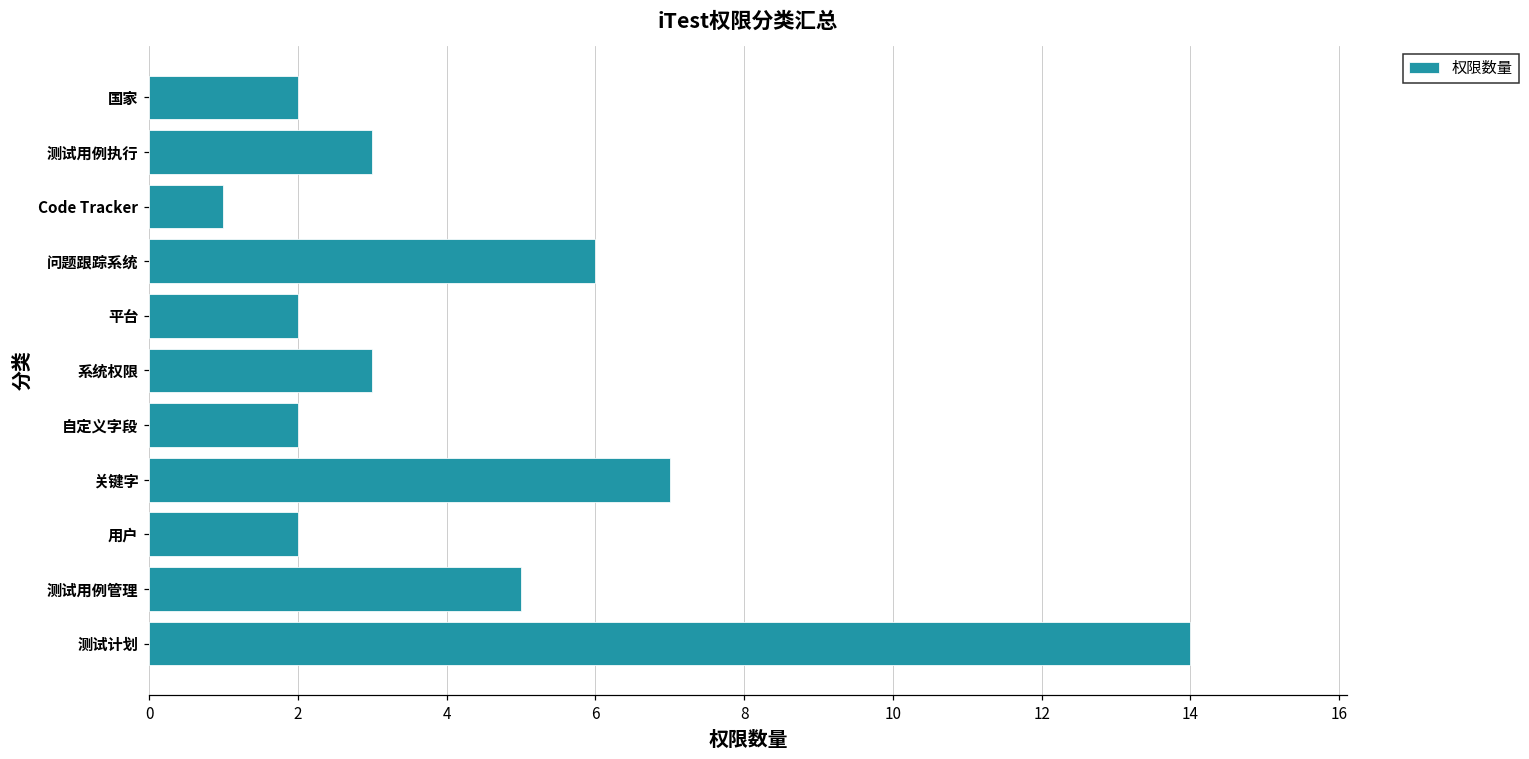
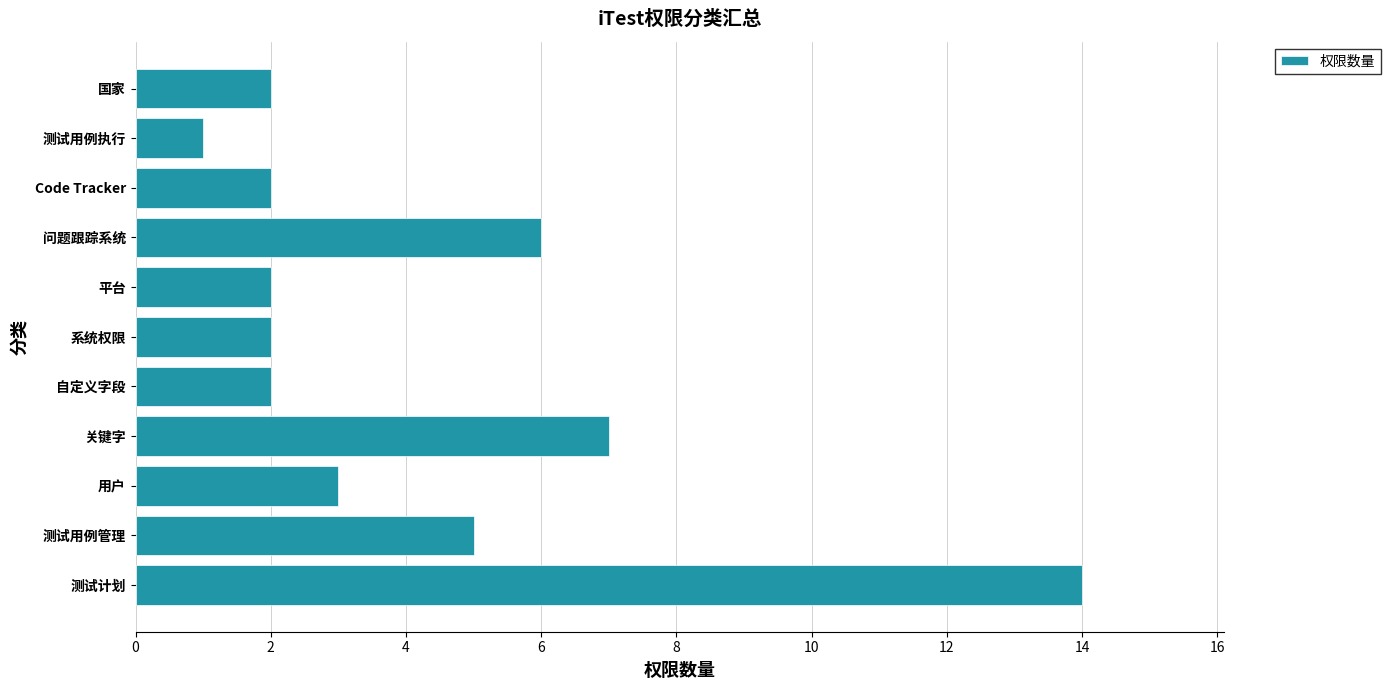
测试用例执行: 3 -> 1
Code Tracker: 1 -> 2
系统权限: 3 -> 2
用户: 2 -> 3
